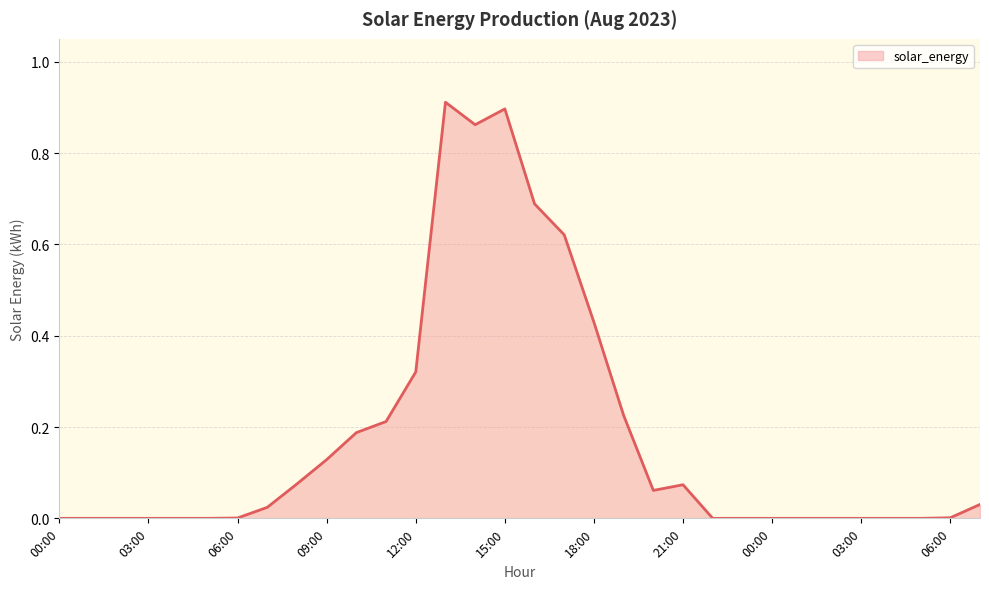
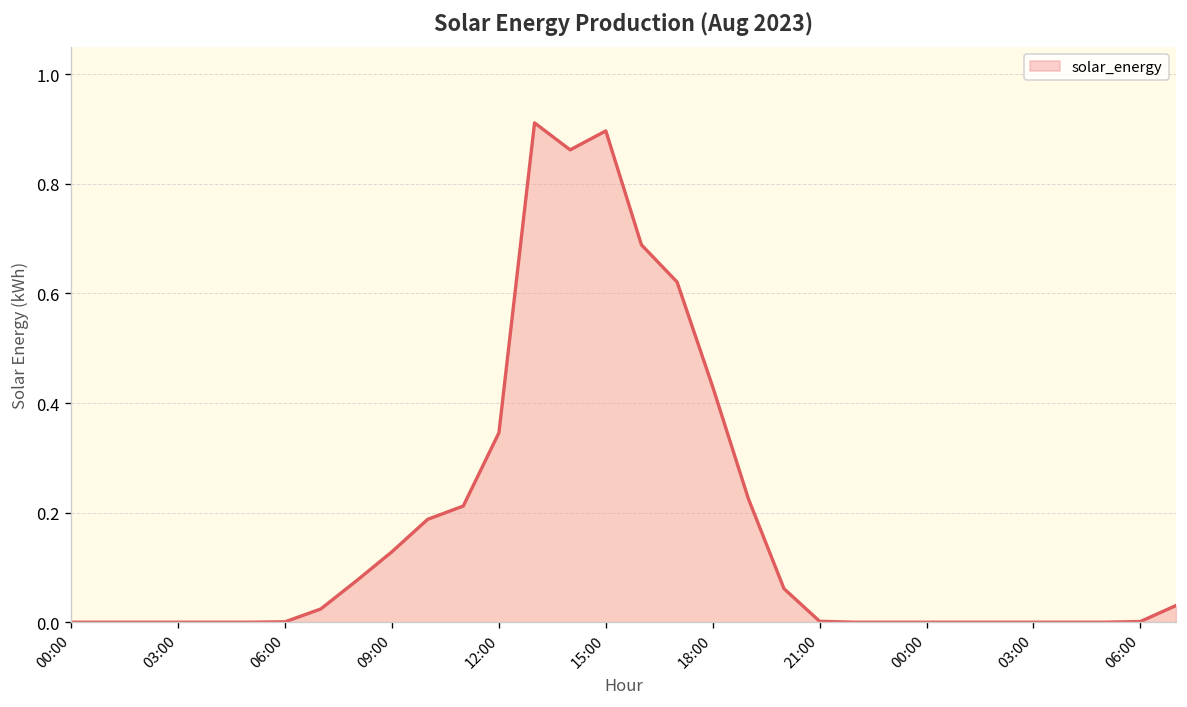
12:00: 0.32 -> 0.35
21:00: 0.07 -> 0.00
